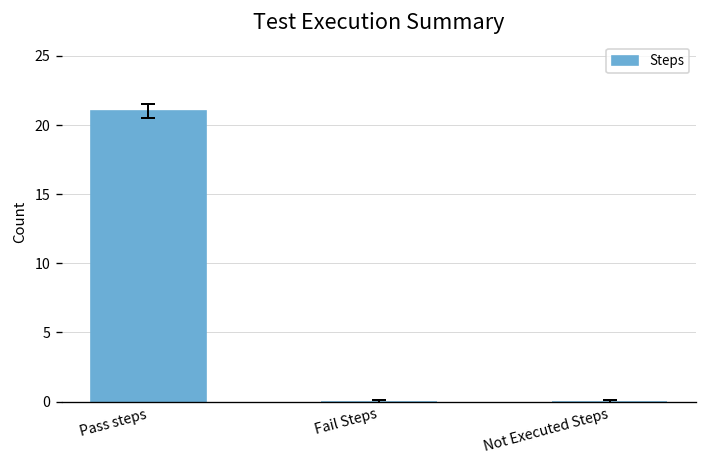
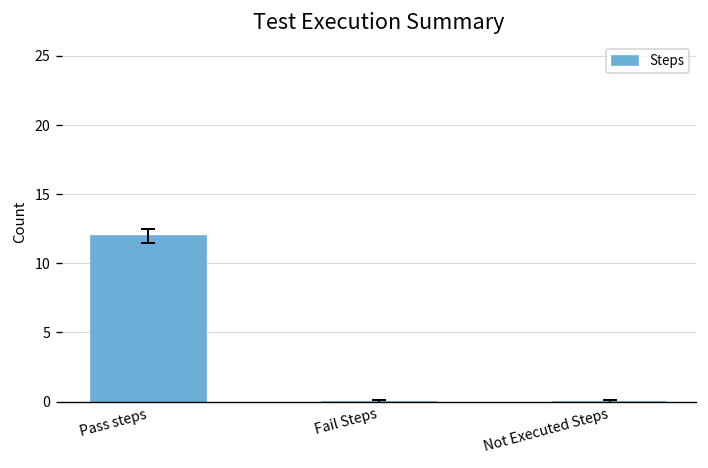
Steps, Pass steps: 21 -> 12
